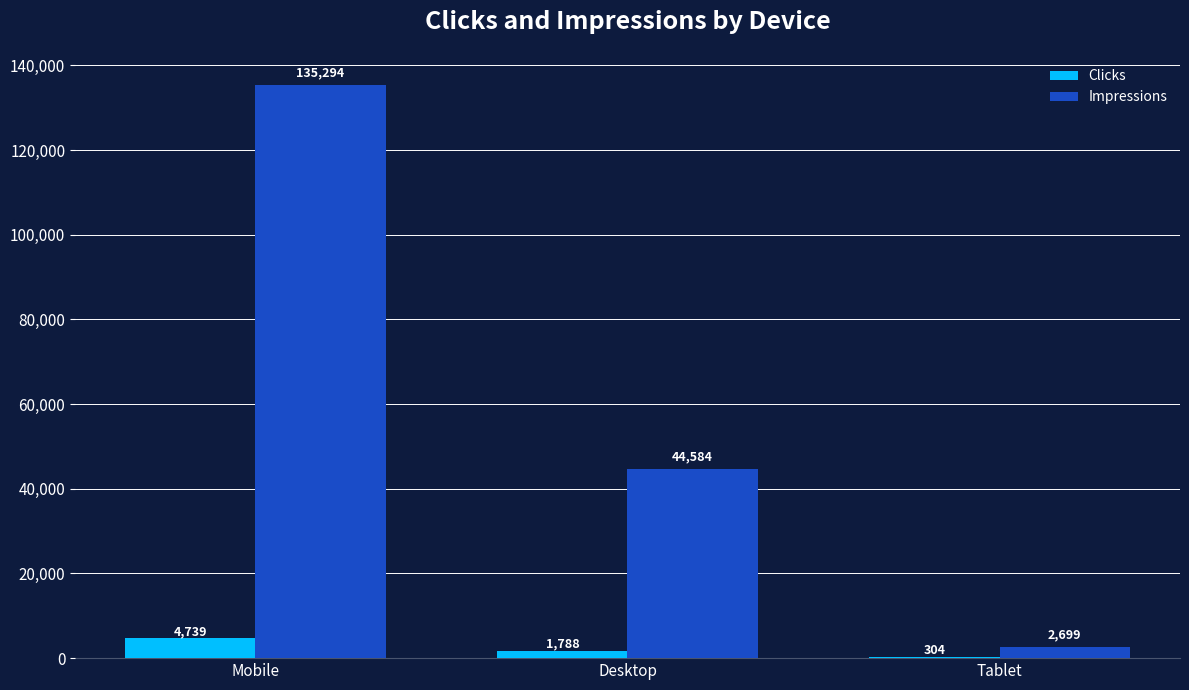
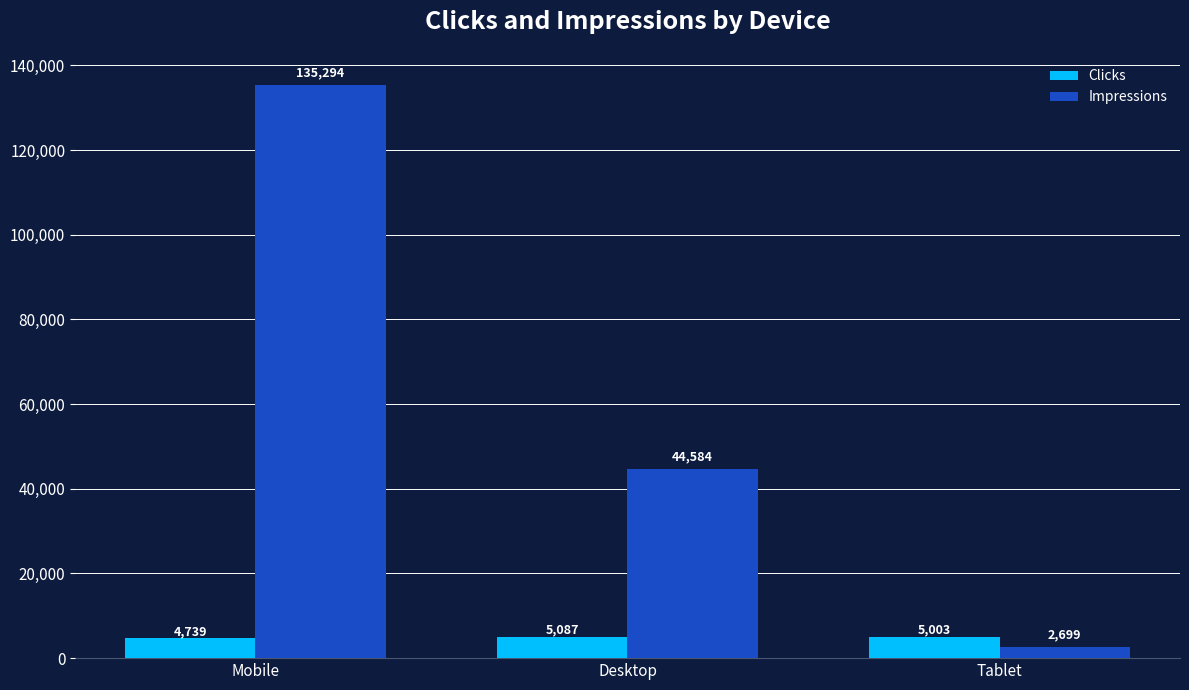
Clicks, Desktop: 1,788 -> 5,087
Clicks, Tablet: 304 -> 5,003
